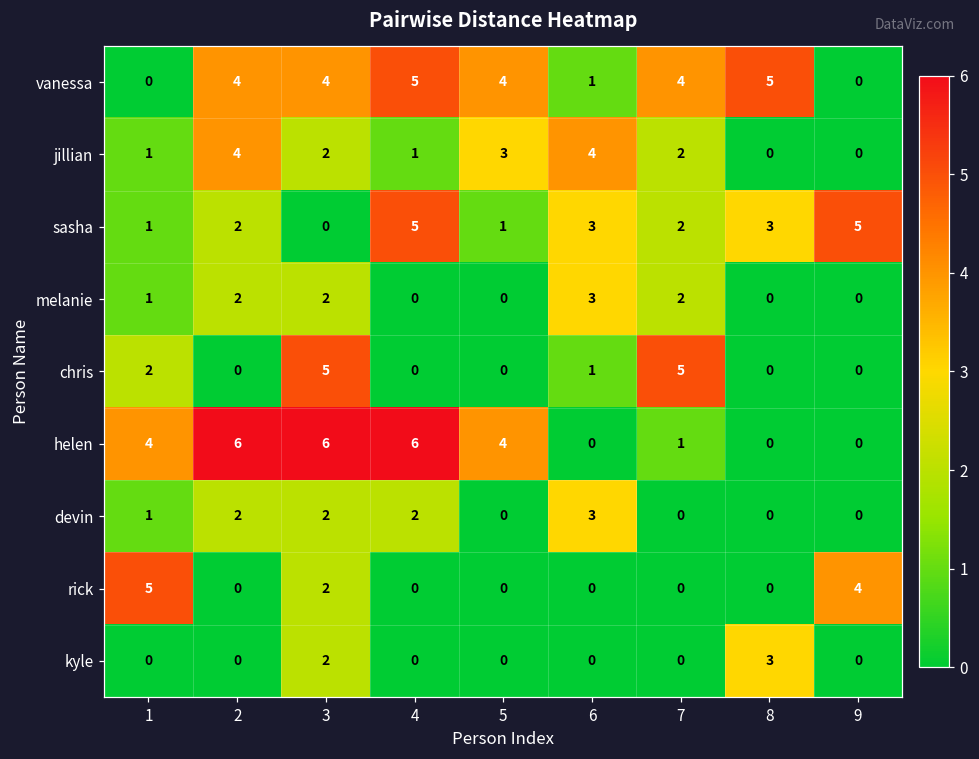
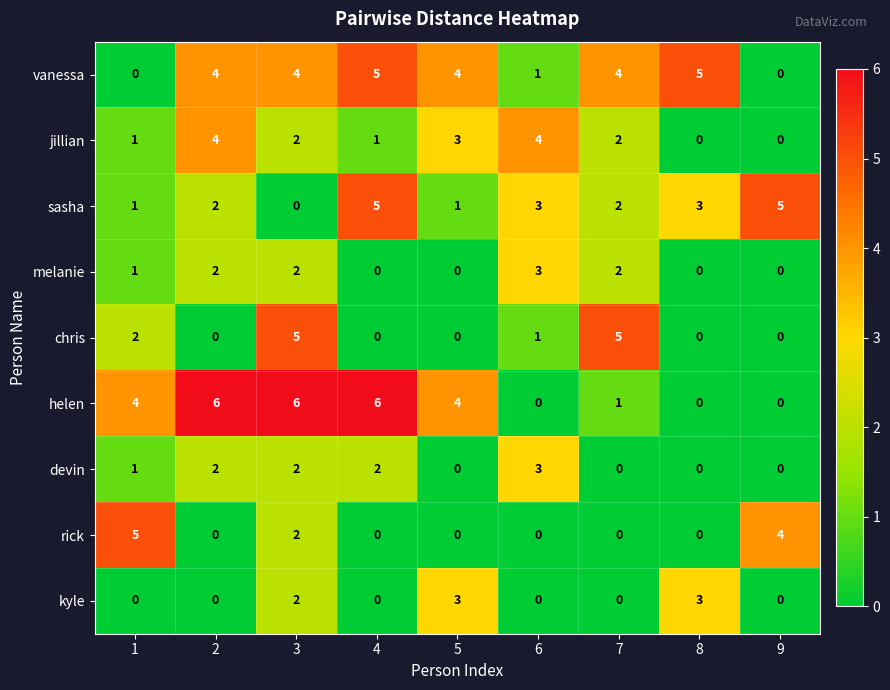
kyle, 5: 0 -> 3
